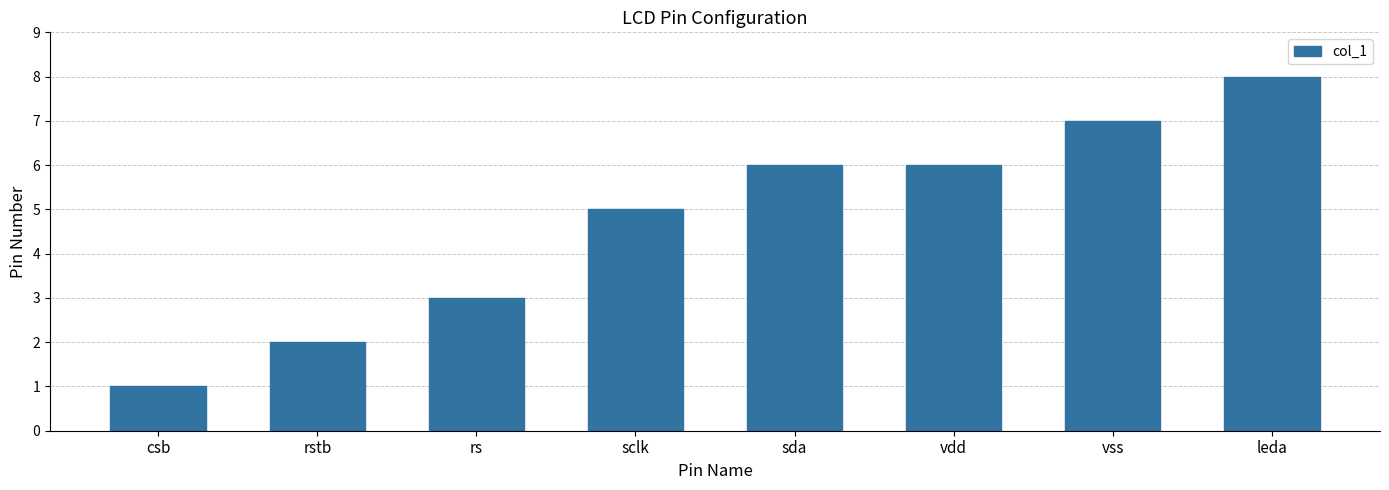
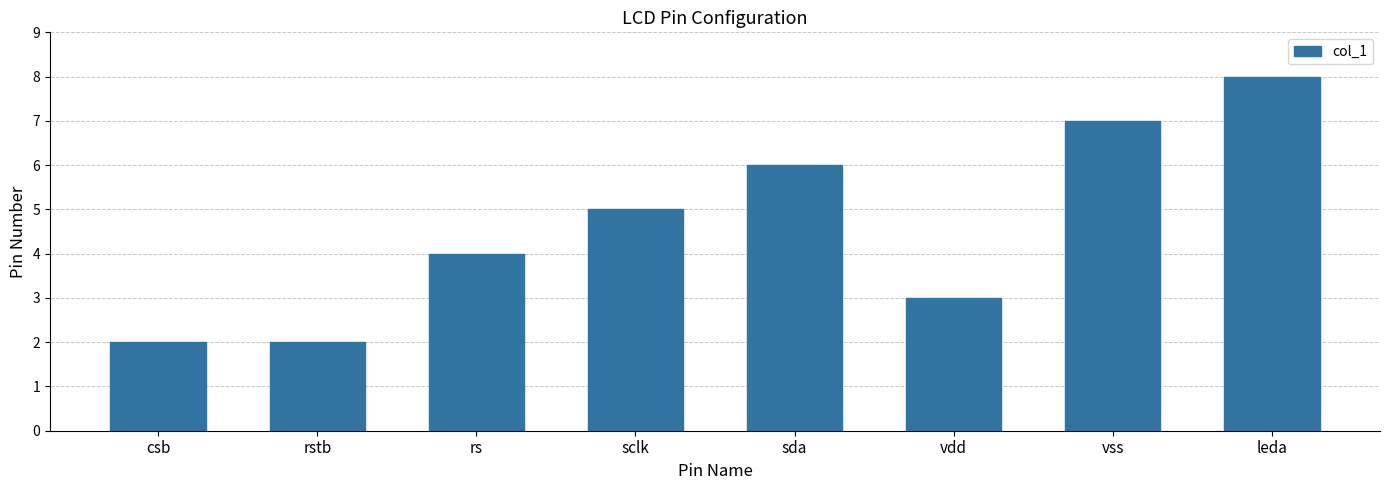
csb: 1 -> 2
rs: 3 -> 4
vdd: 6 -> 3
